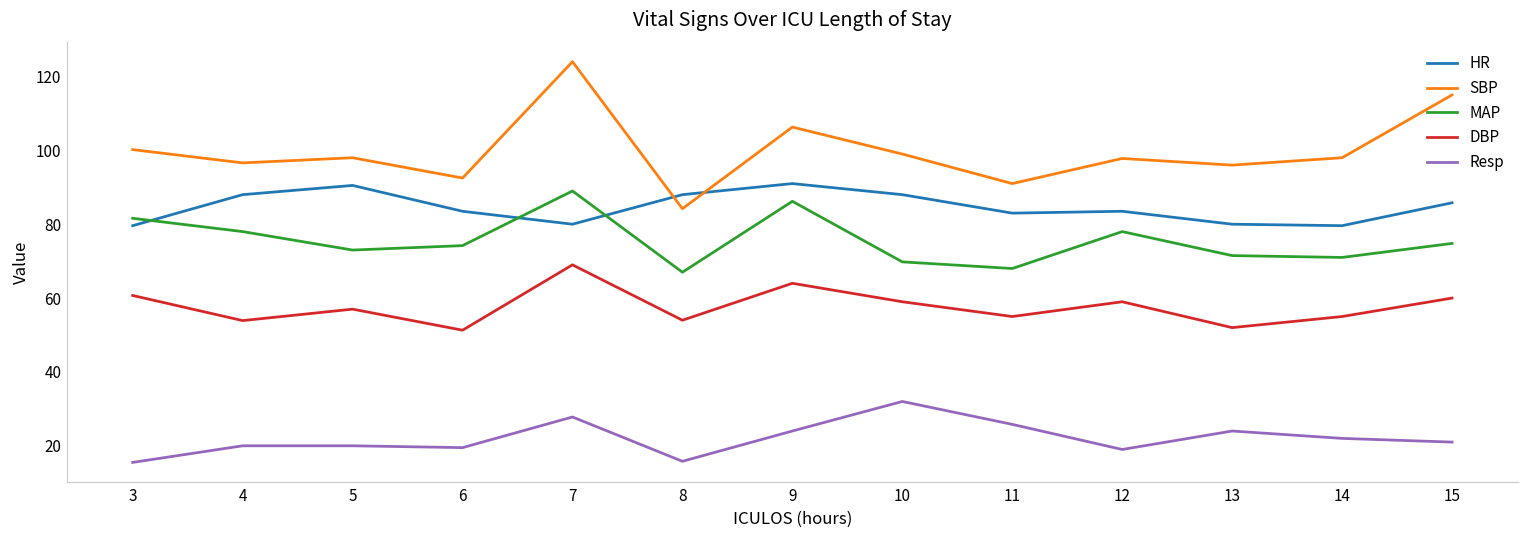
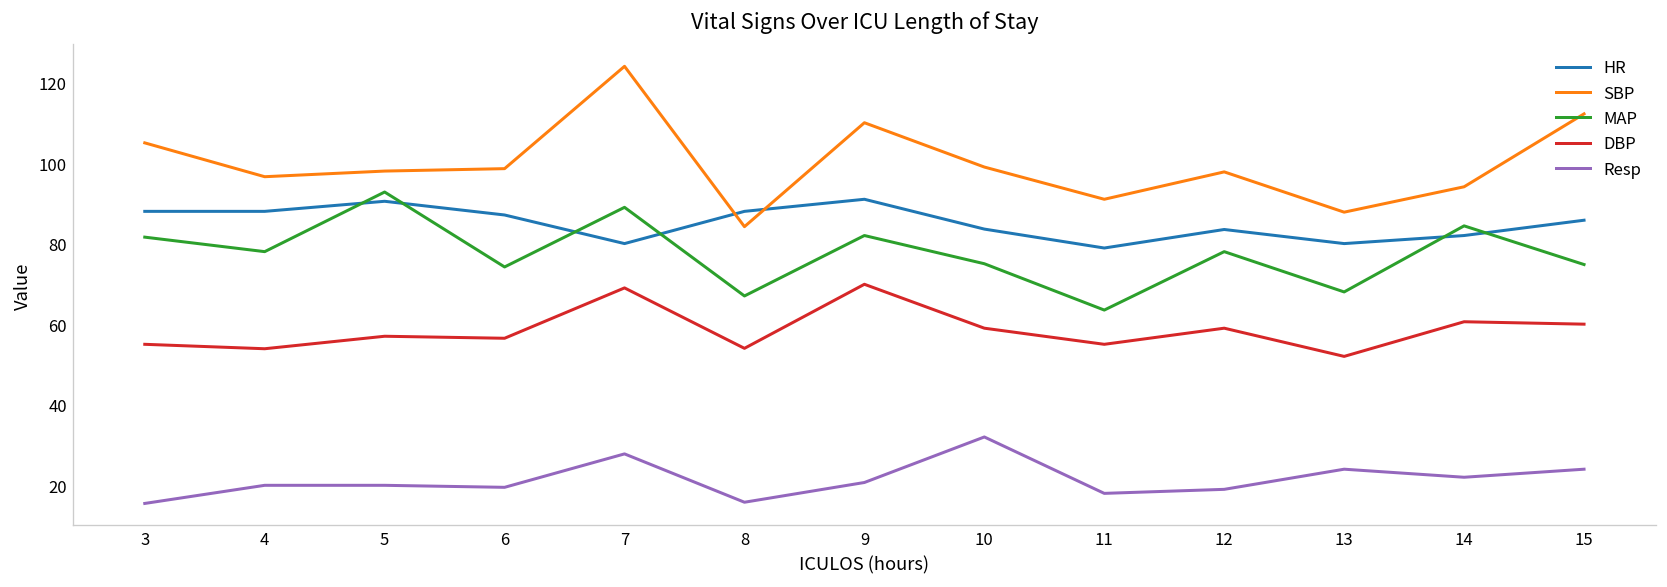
HR, 3: 80 -> 88
SBP, 3: 100 -> 105
DBP, 3: 61 -> 55
MAP, 5: 73 -> 93
HR, 6: 84 -> 87
SBP, 6: 93 -> 99
DBP, 6: 51 -> 57
SBP, 9: 106 -> 110
MAP, 9: 86 -> 82
DBP, 9: 64 -> 70
Resp, 9: 24 -> 21
HR, 10: 88 -> 84
MAP, 10: 70 -> 75
HR, 11: 83 -> 79
MAP, 11: 68 -> 64
Resp, 11: 26 -> 18
SBP, 13: 96 -> 88
MAP, 13: 72 -> 68
HR, 14: 80 -> 82
SBP, 14: 98 -> 94
MAP, 14: 71 -> 84
DBP, 14: 55 -> 61
SBP, 15: 115 -> 112
Resp, 15: 21 -> 24
